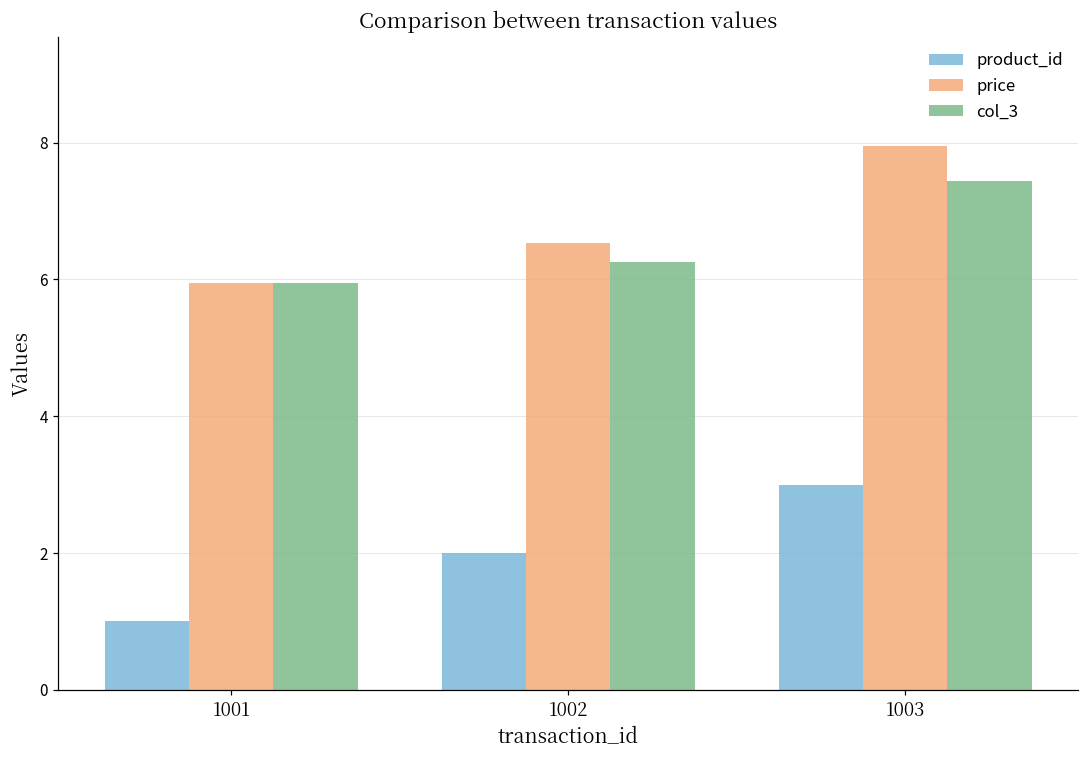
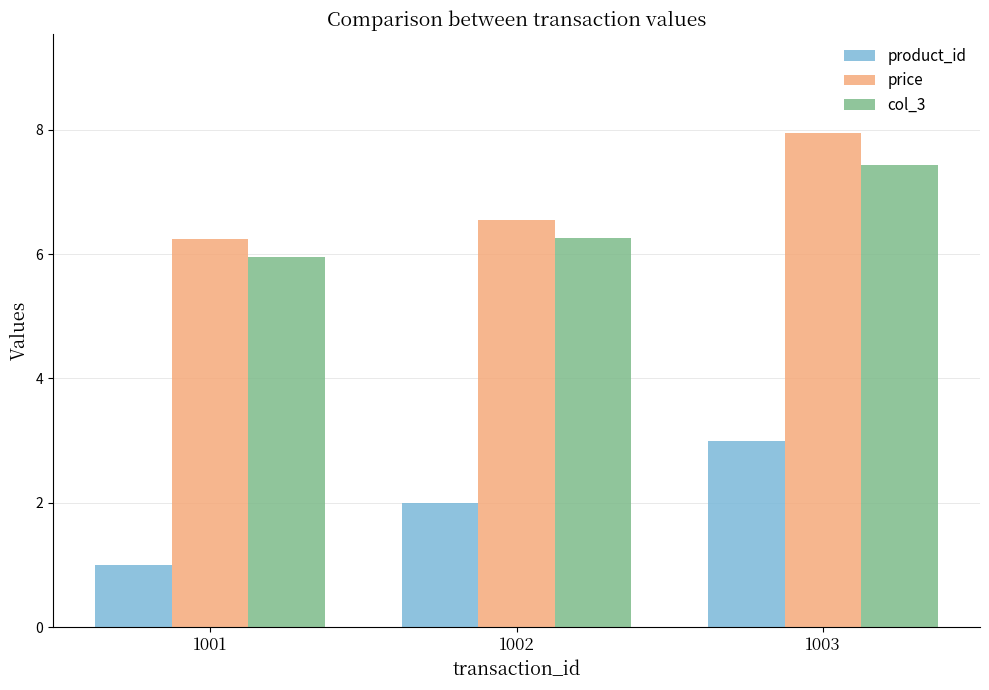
price, 1001: 6.0 -> 6.3
